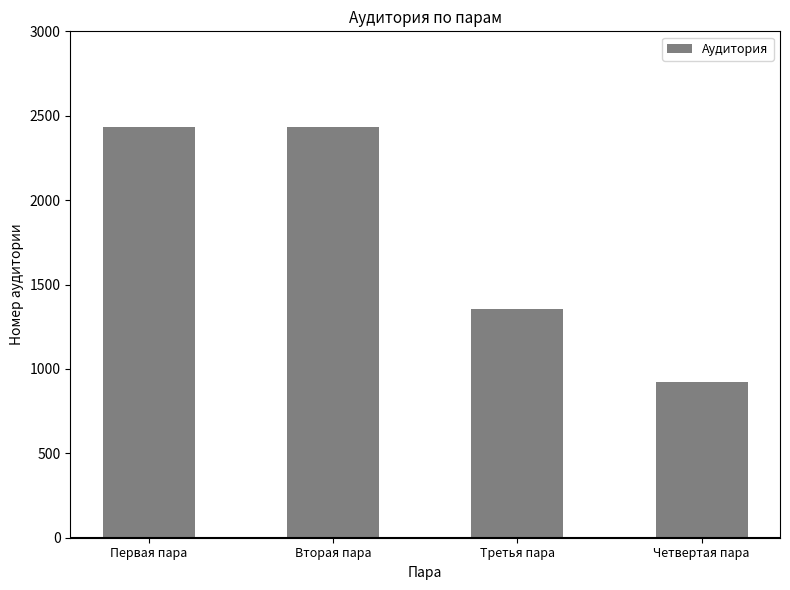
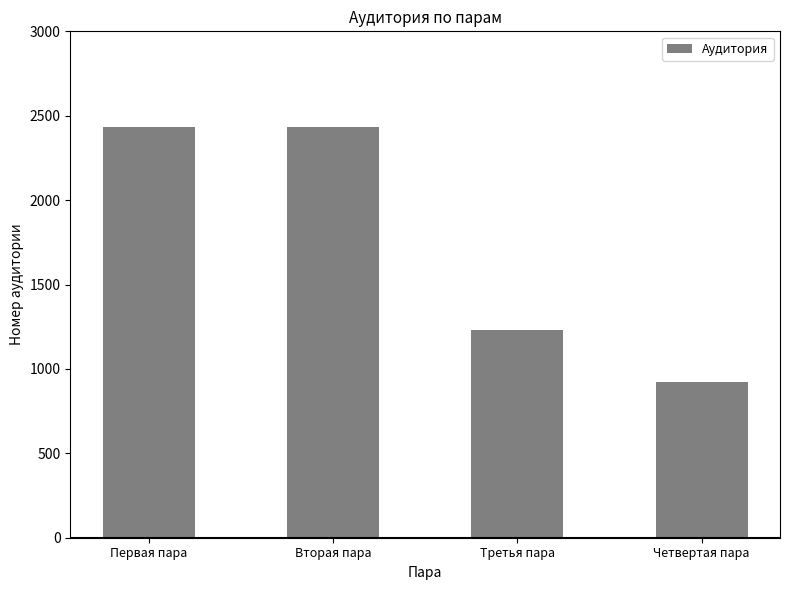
Третья пара: 1360 -> 1230
